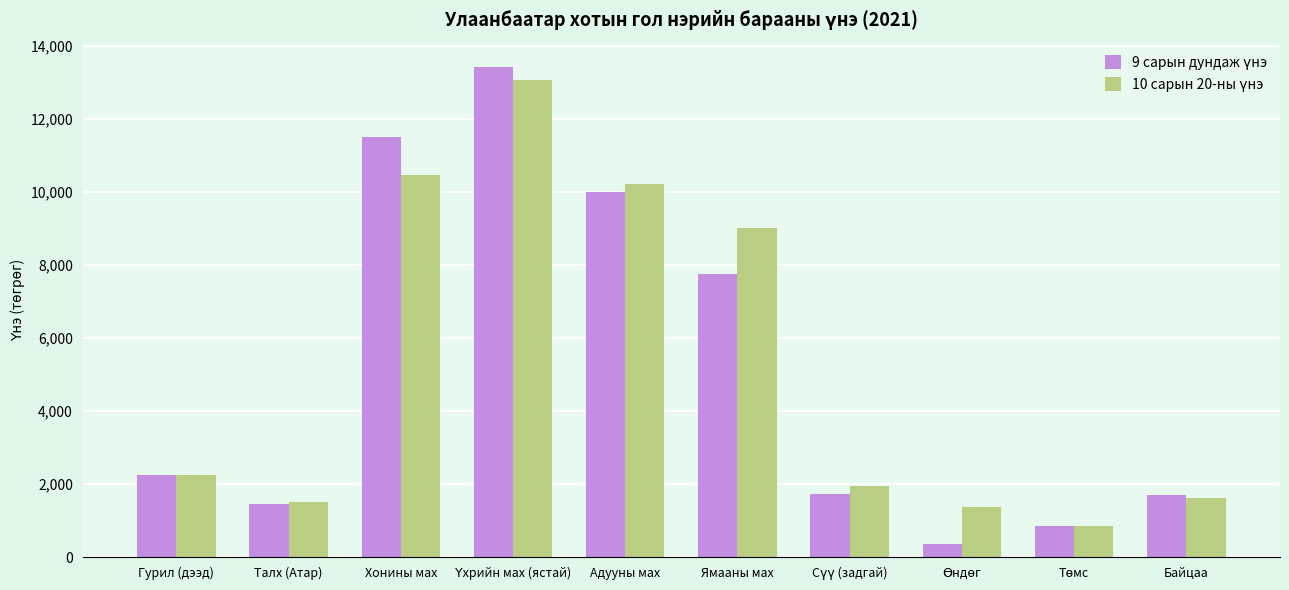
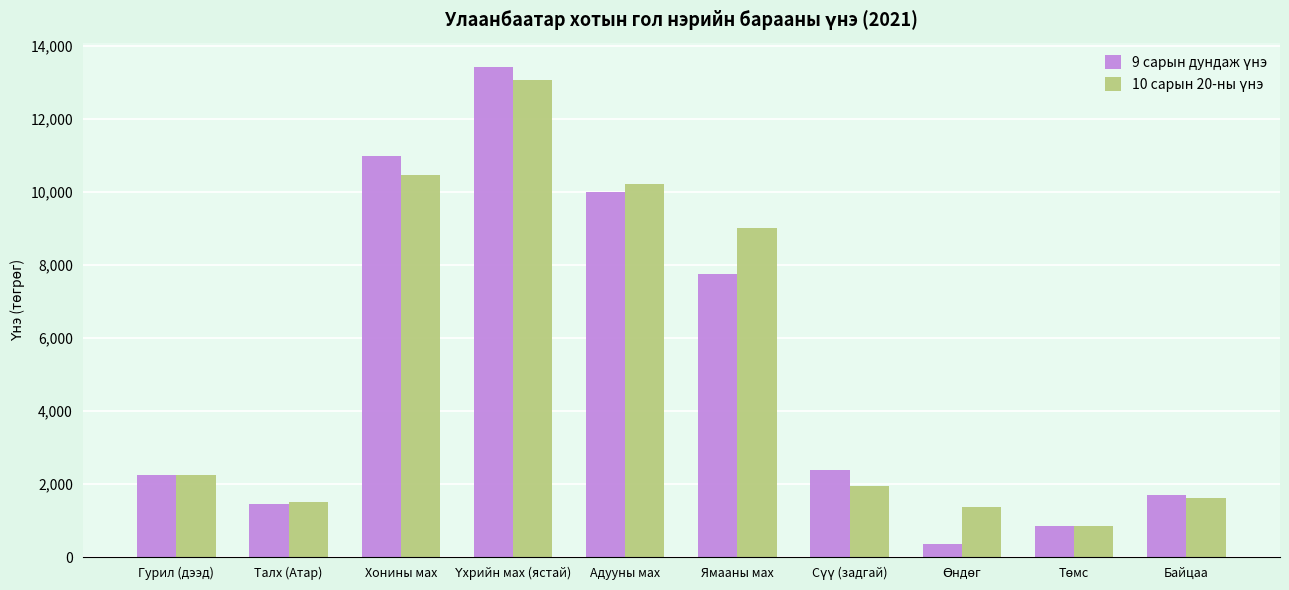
9 сарын дундаж үнэ, Хонины мах: 11,500 -> 11,000
9 сарын дундаж үнэ, Сүү (задгай): 1,700 -> 2,400
